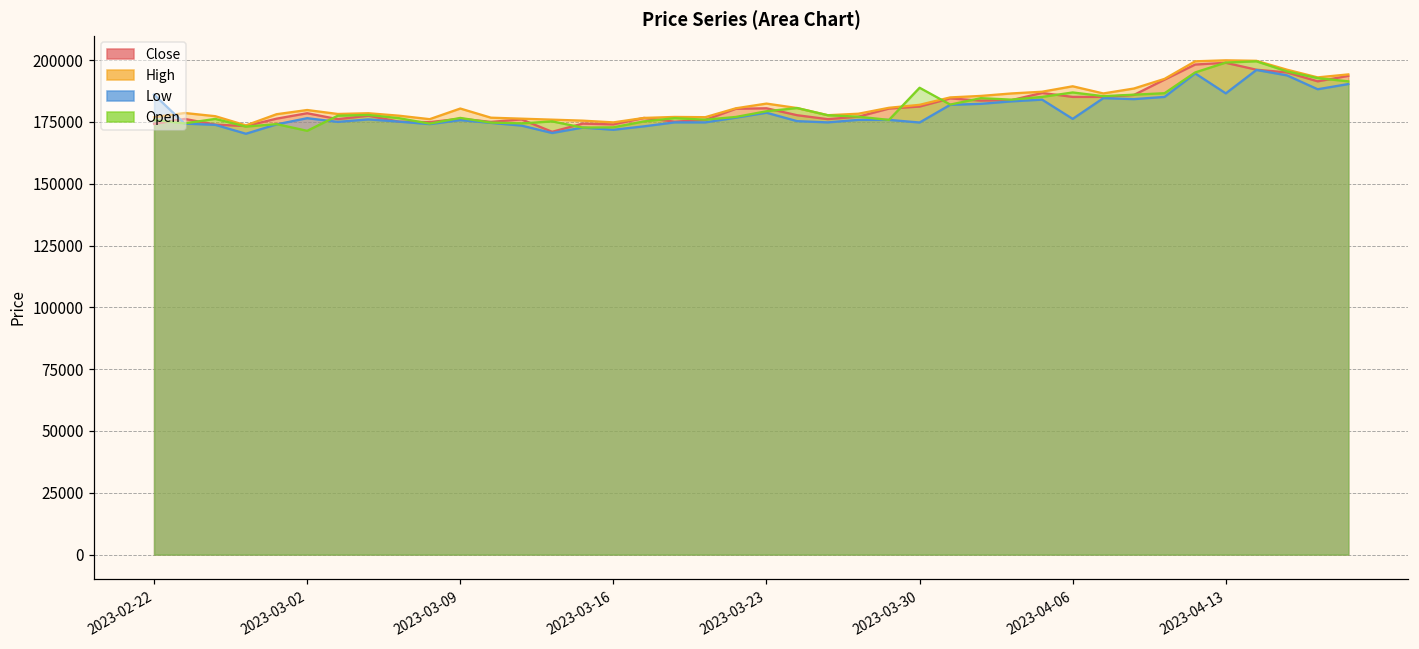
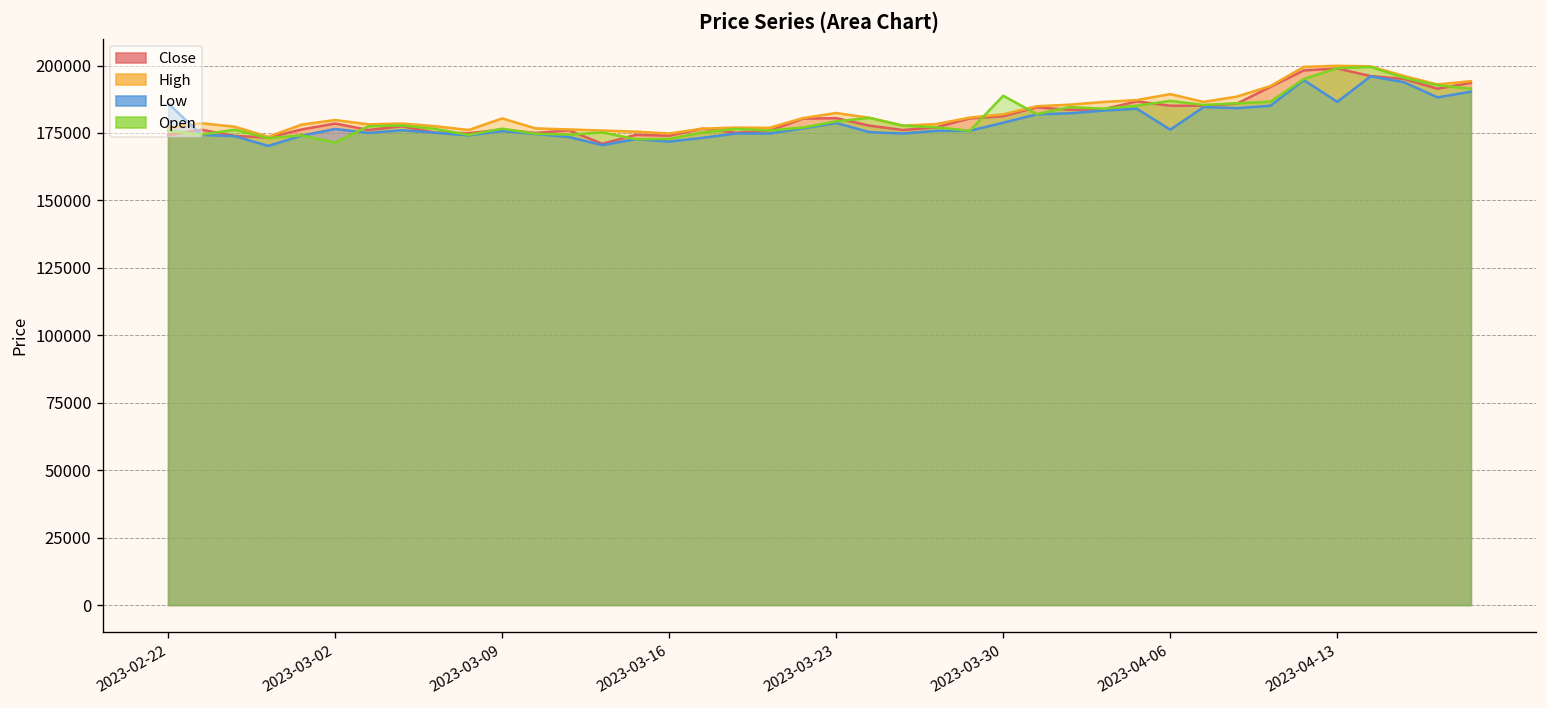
Low, 2023-03-30: 175000 -> 179000
